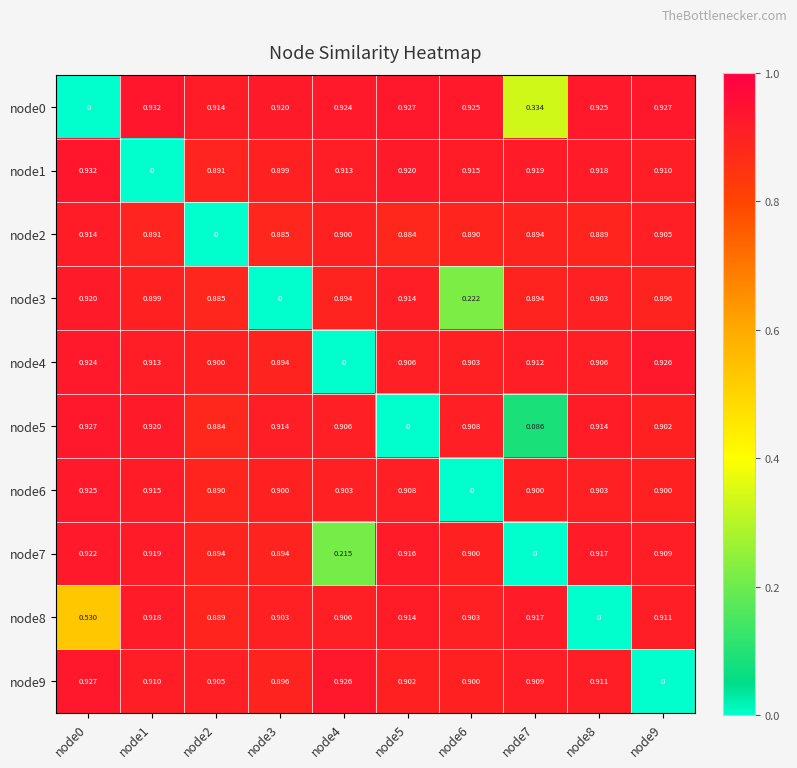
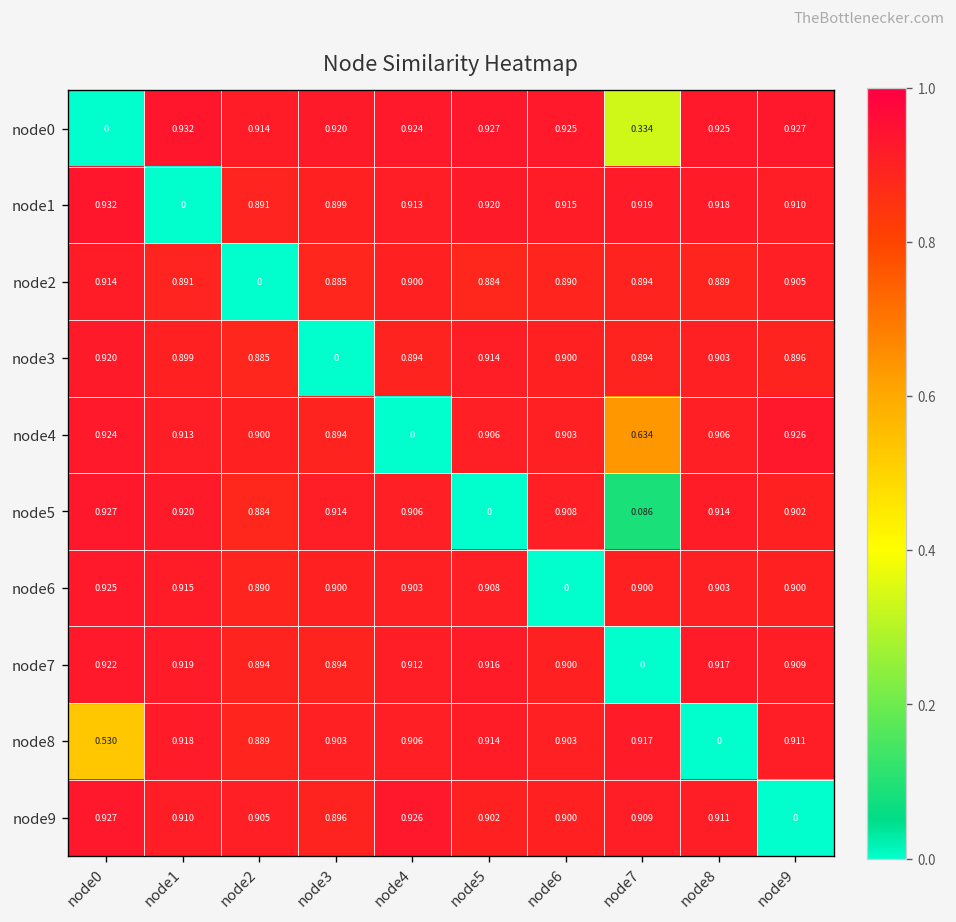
node3, node6: 0.222 -> 0.900
node4, node7: 0.912 -> 0.634
node7, node4: 0.215 -> 0.912
